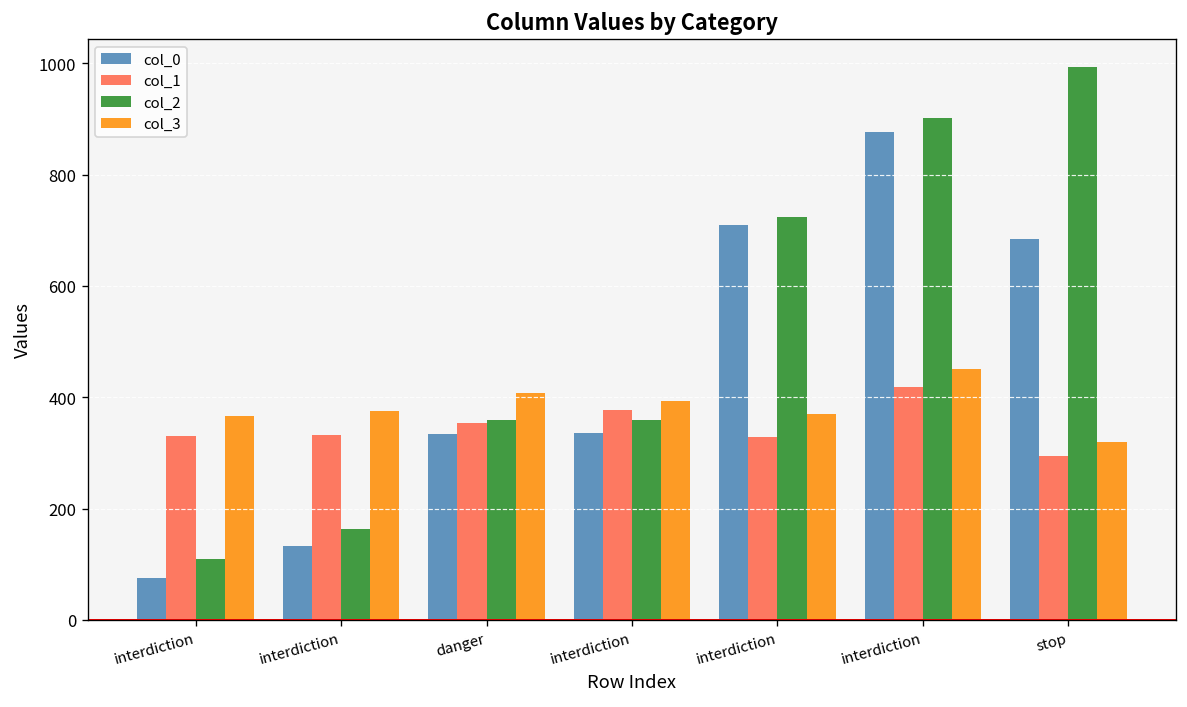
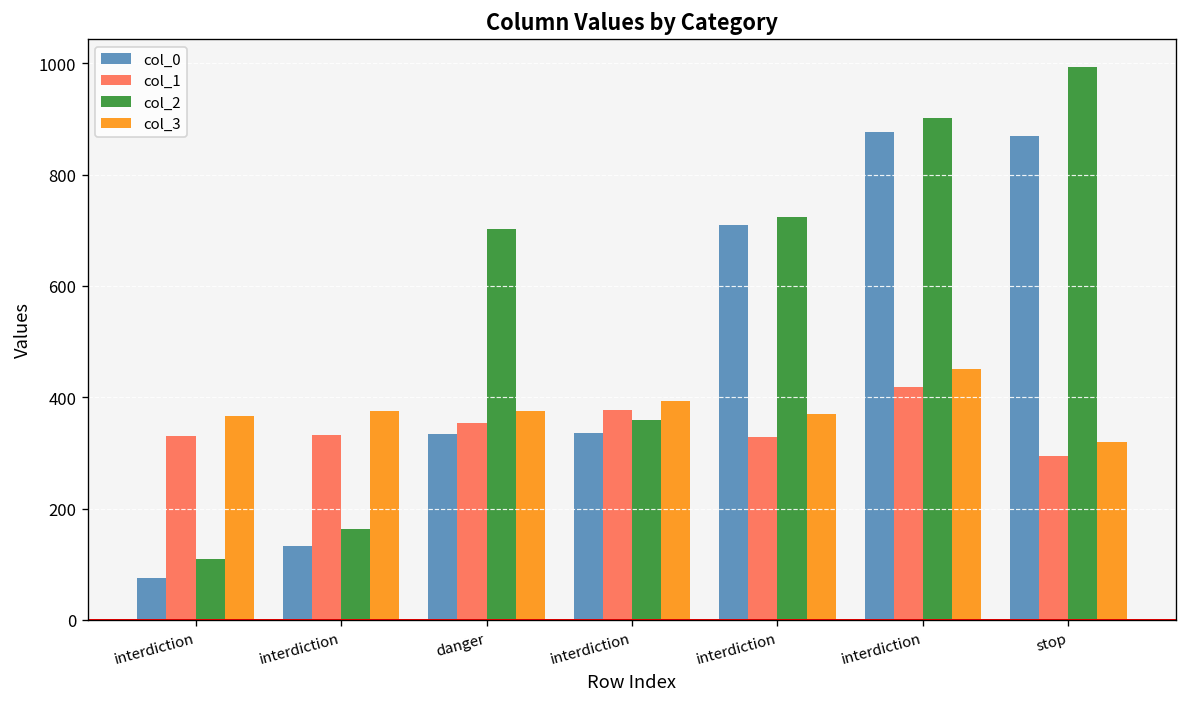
col_2, danger: 360 -> 700
col_3, danger: 410 -> 380
col_0, stop: 680 -> 870
